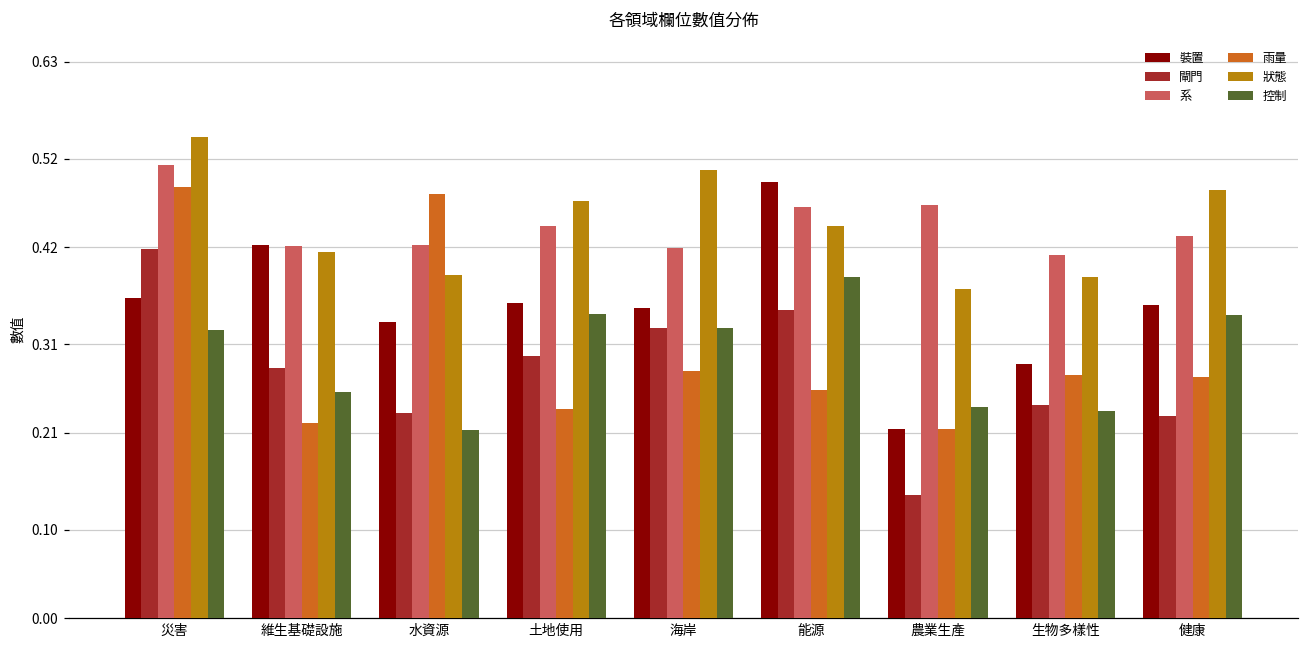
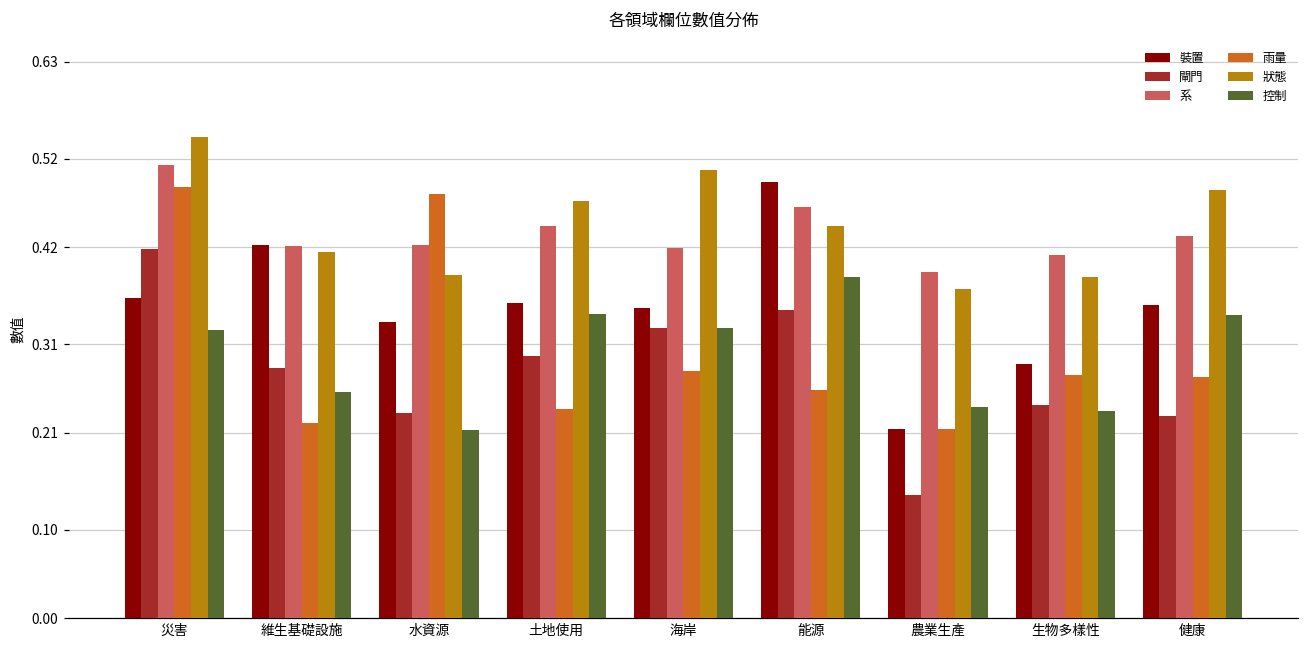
系, 農業生產: 0.47 -> 0.39
